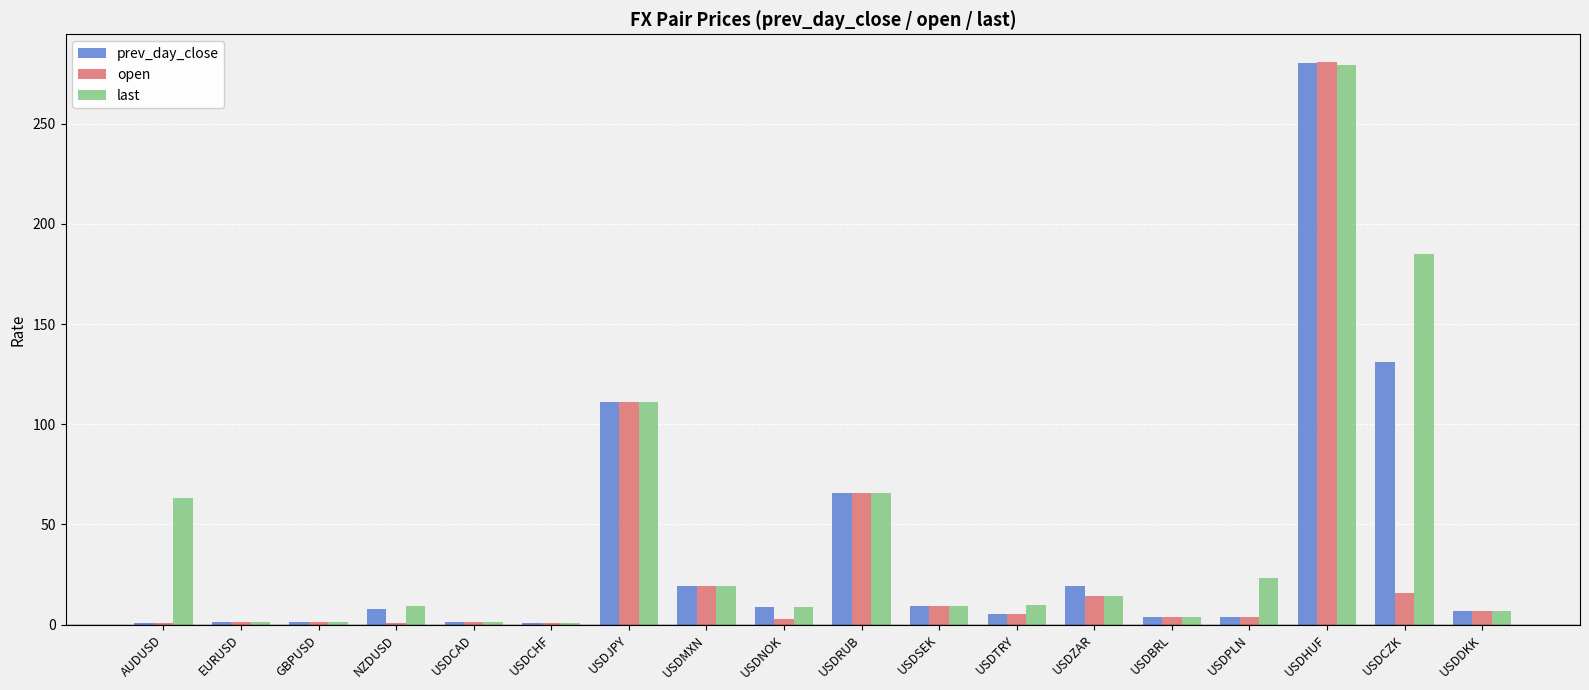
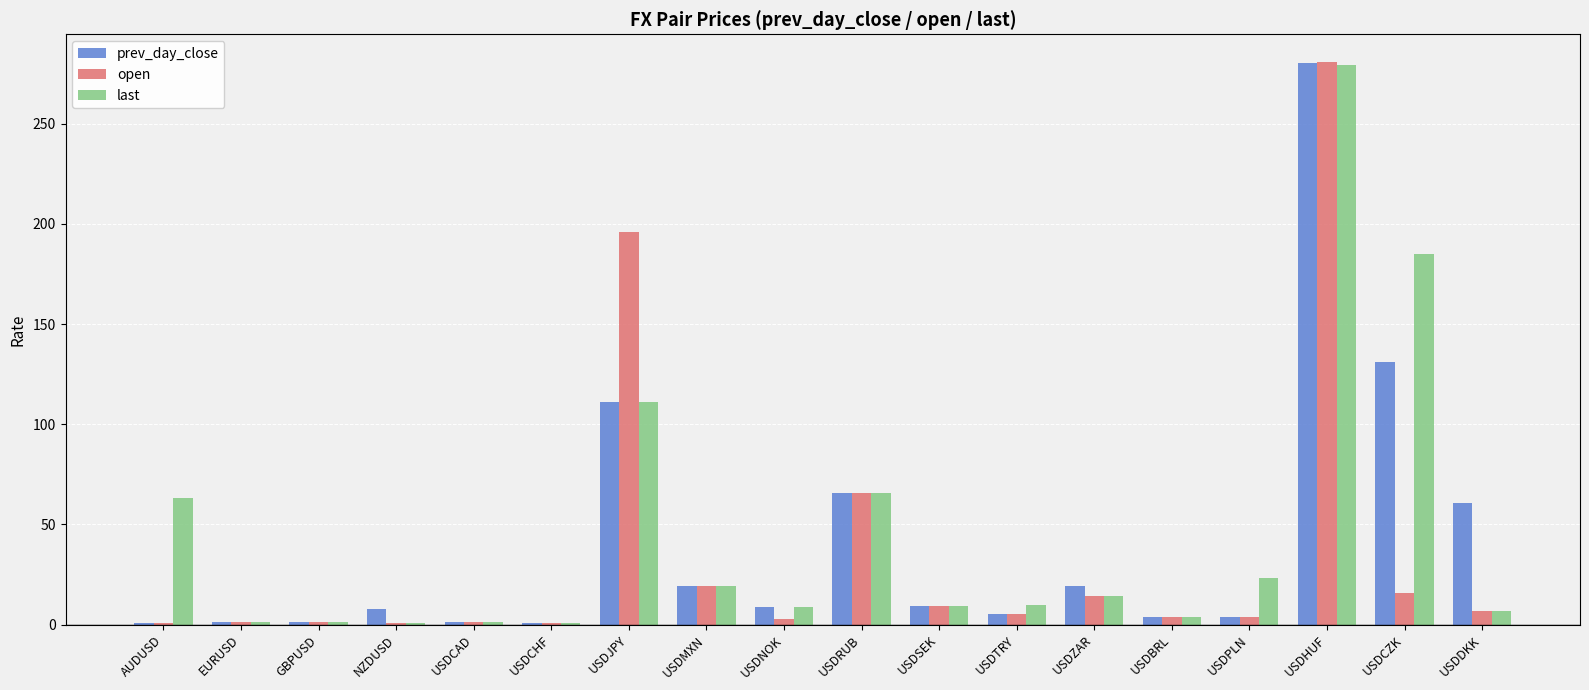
last, NZDUSD: 9 -> 1
open, USDJPY: 111 -> 196
prev_day_close, USDDKK: 7 -> 61
